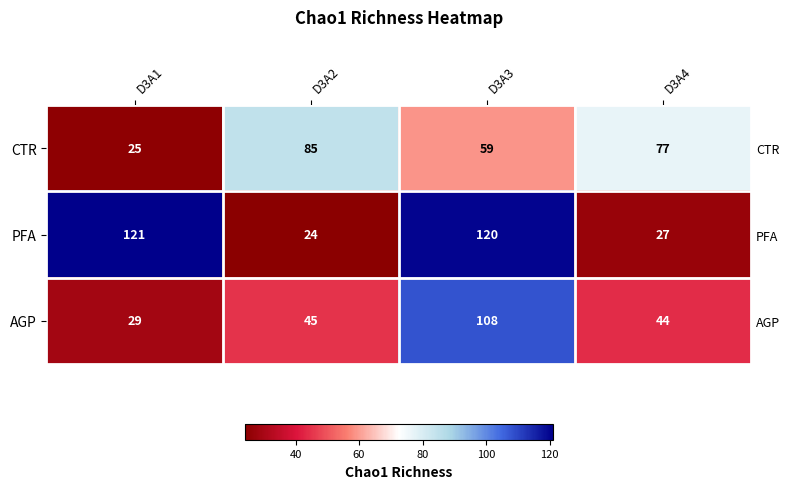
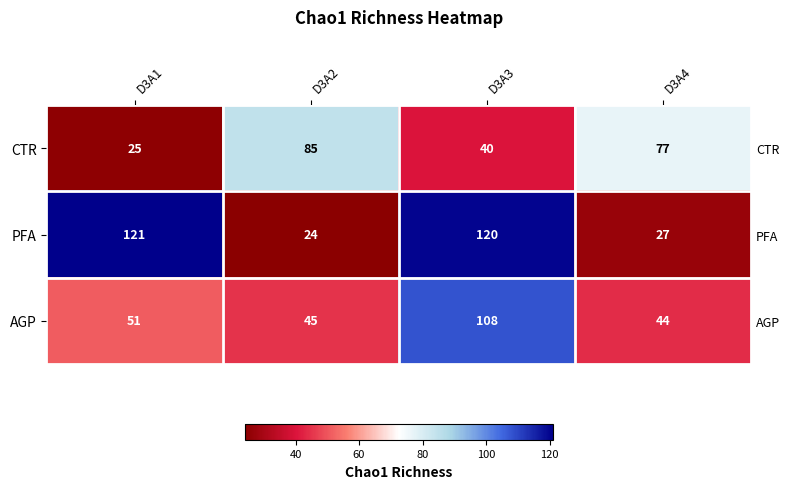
CTR, D3A3: 59 -> 40
AGP, D3A1: 29 -> 51
